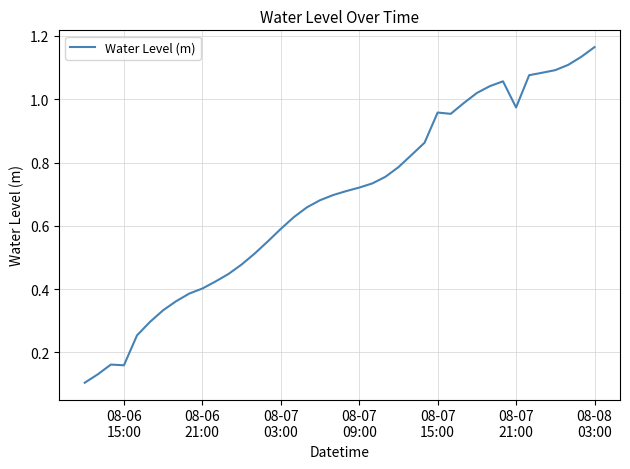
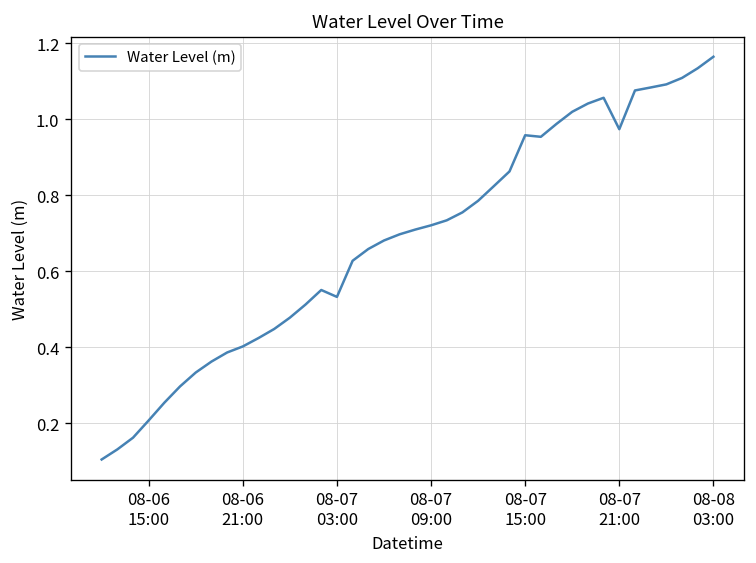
08-06 15:00: 0.16 -> 0.21
08-07 03:00: 0.59 -> 0.53
